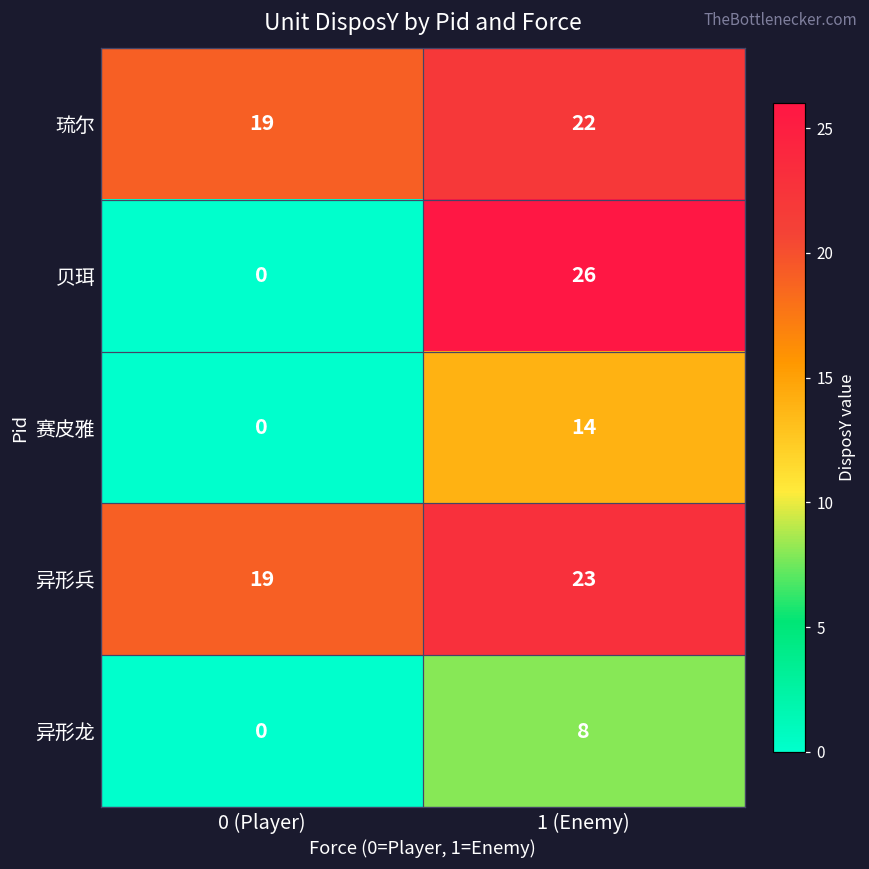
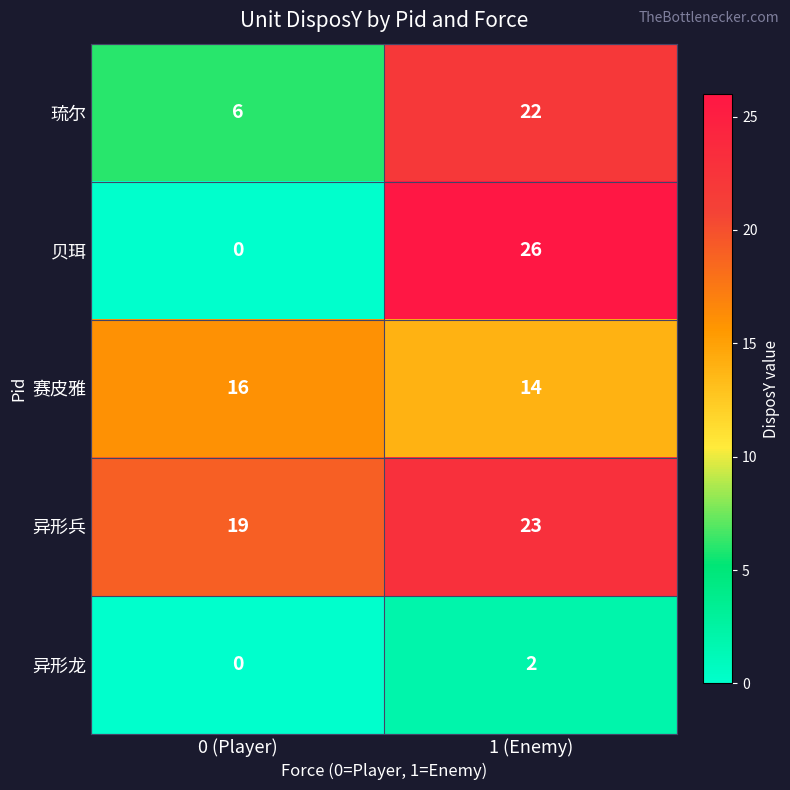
琉尔, 0 (Player): 19 -> 6
赛皮雅, 0 (Player): 0 -> 16
异形龙, 1 (Enemy): 8 -> 2
